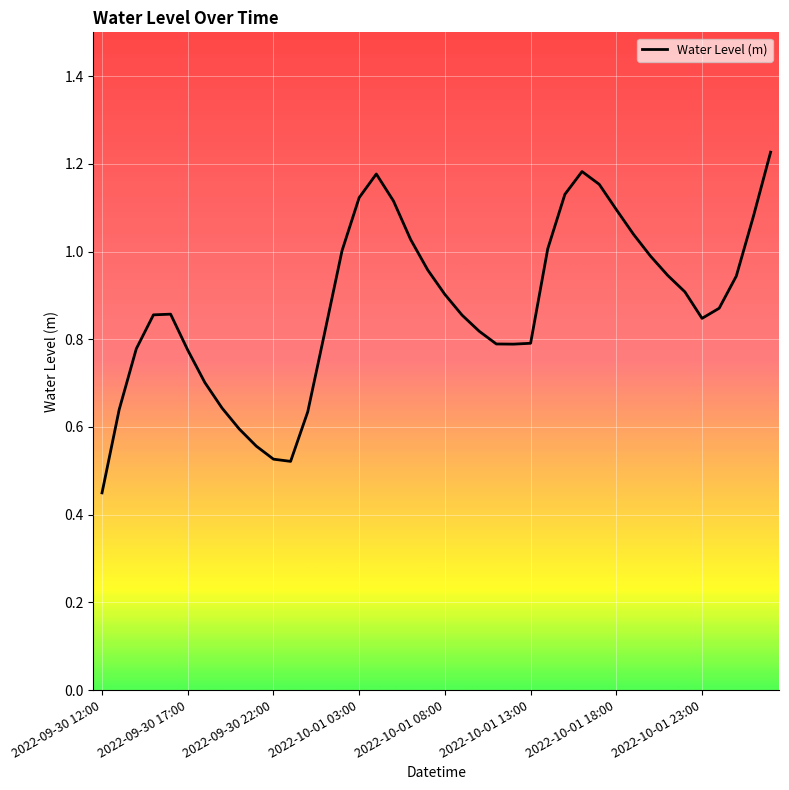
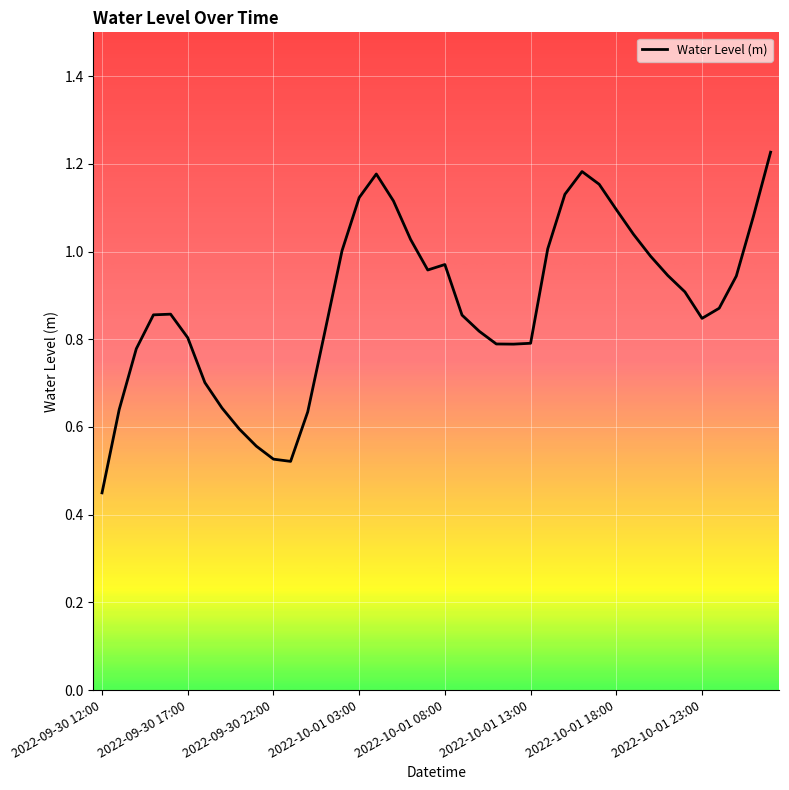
2022-09-30 17:00: 0.78 -> 0.80
2022-10-01 08:00: 0.90 -> 0.97
